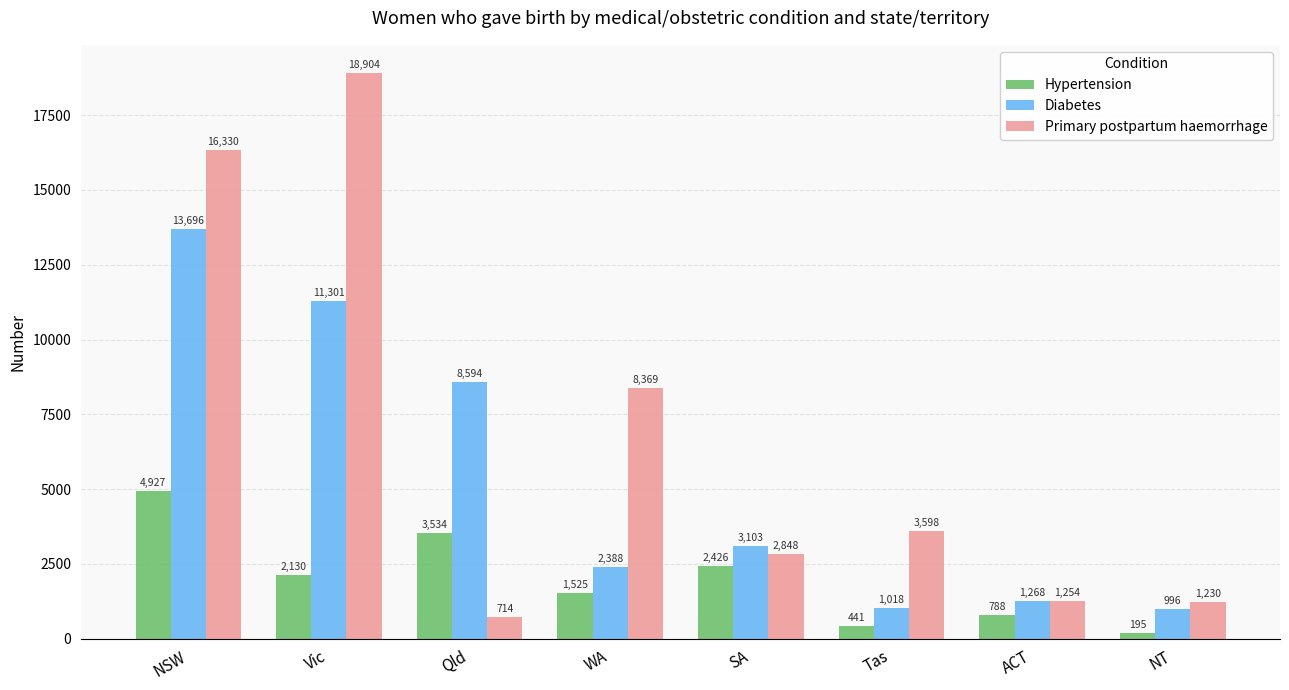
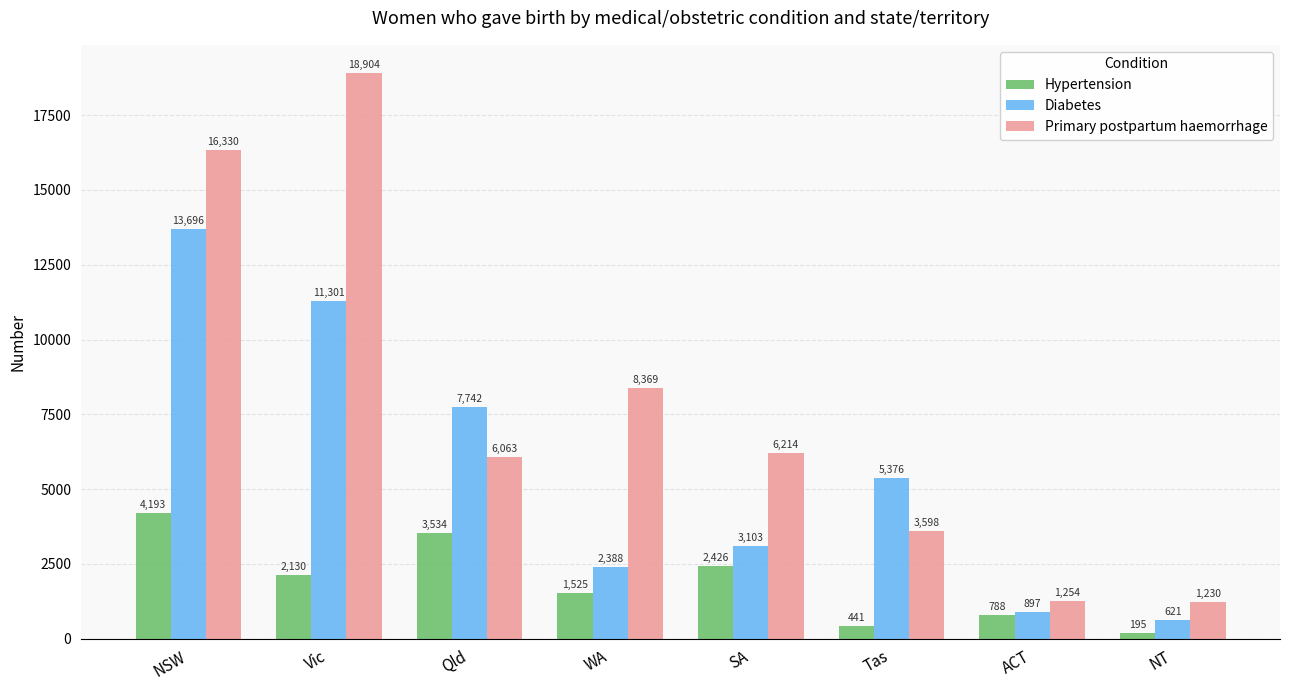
Hypertension, NSW: 4,927 -> 4,193
Diabetes, Qld: 8,594 -> 7,742
Primary postpartum haemorrhage, Qld: 714 -> 6,063
Primary postpartum haemorrhage, SA: 2,848 -> 6,214
Diabetes, Tas: 1,018 -> 5,376
Diabetes, ACT: 1,268 -> 897
Diabetes, NT: 996 -> 621
